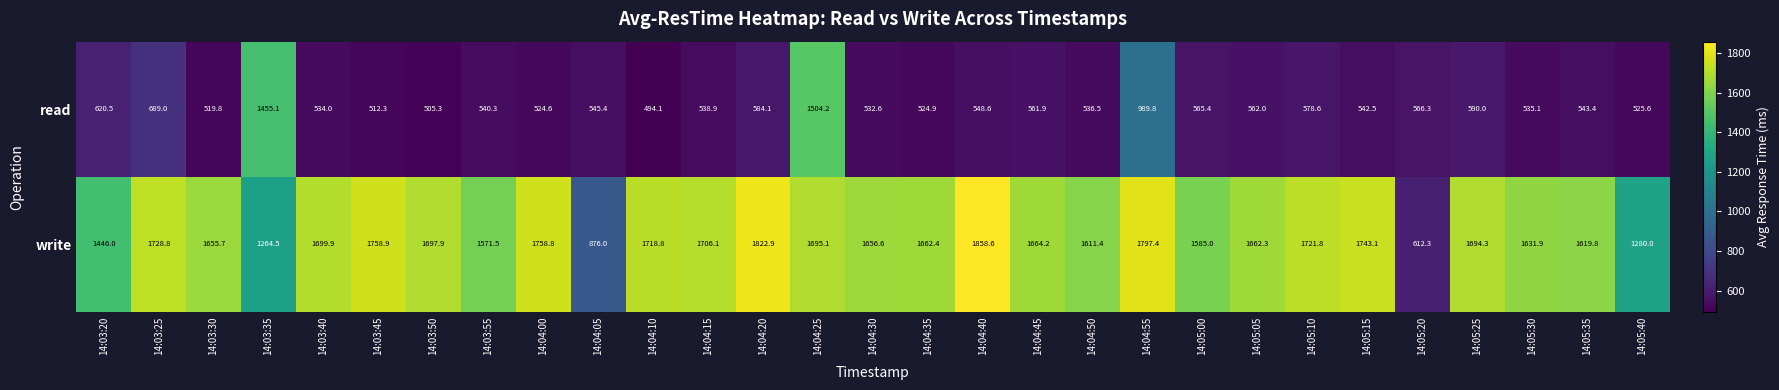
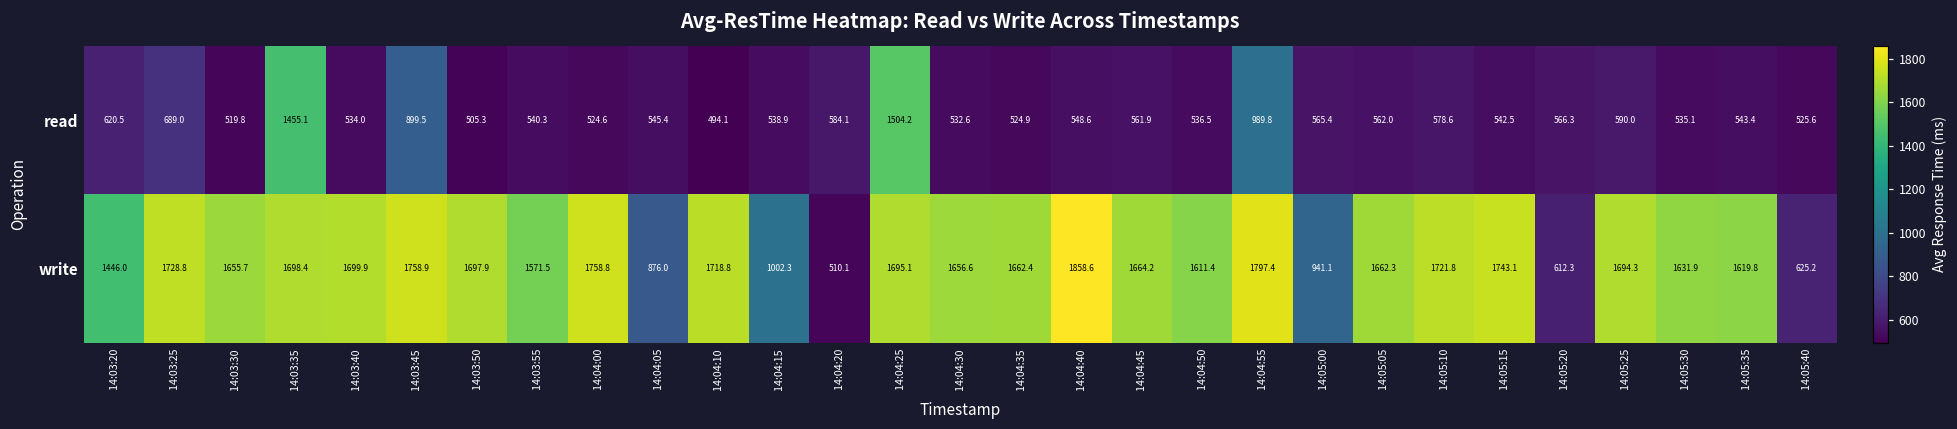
read, 14:03:45: 512.3 -> 899.5
write, 14:03:35: 1264.5 -> 1698.4
write, 14:04:15: 1706.1 -> 1002.3
write, 14:04:20: 1822.9 -> 510.1
write, 14:05:00: 1585.0 -> 941.1
write, 14:05:40: 1280.0 -> 625.2
